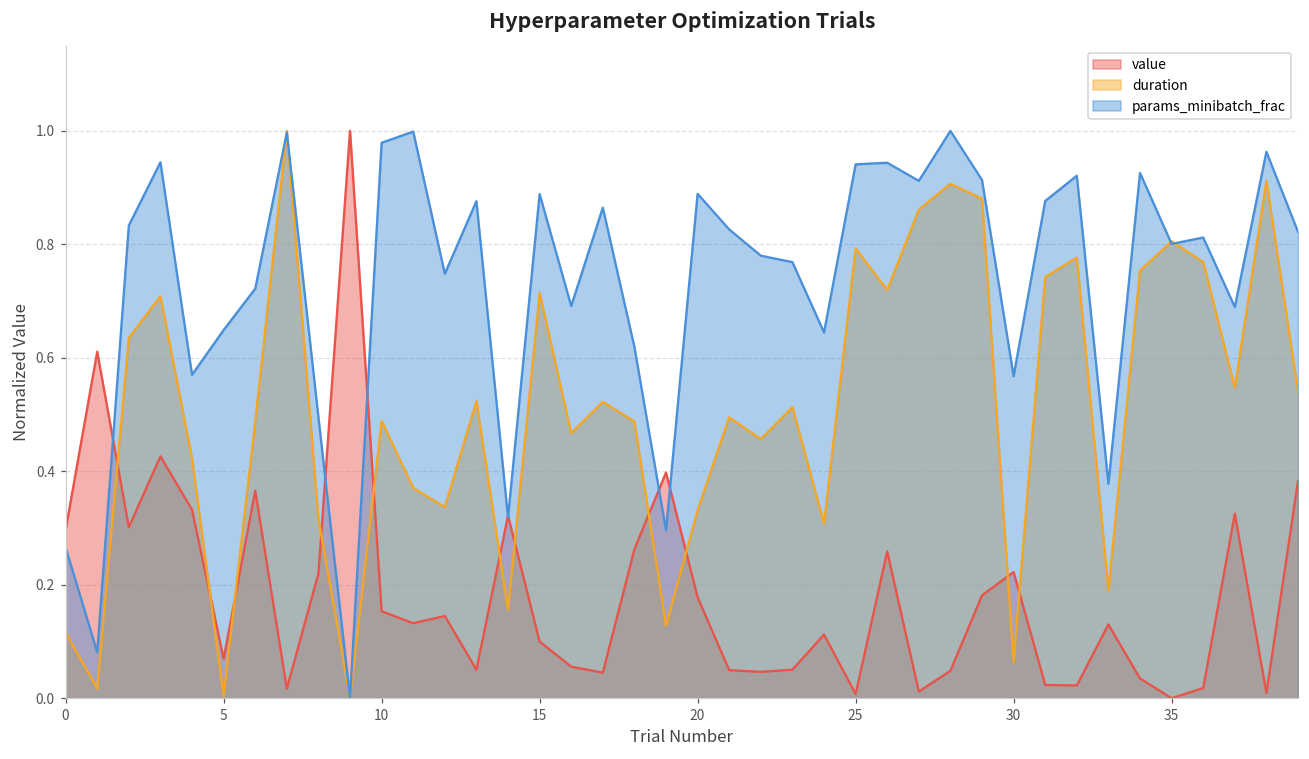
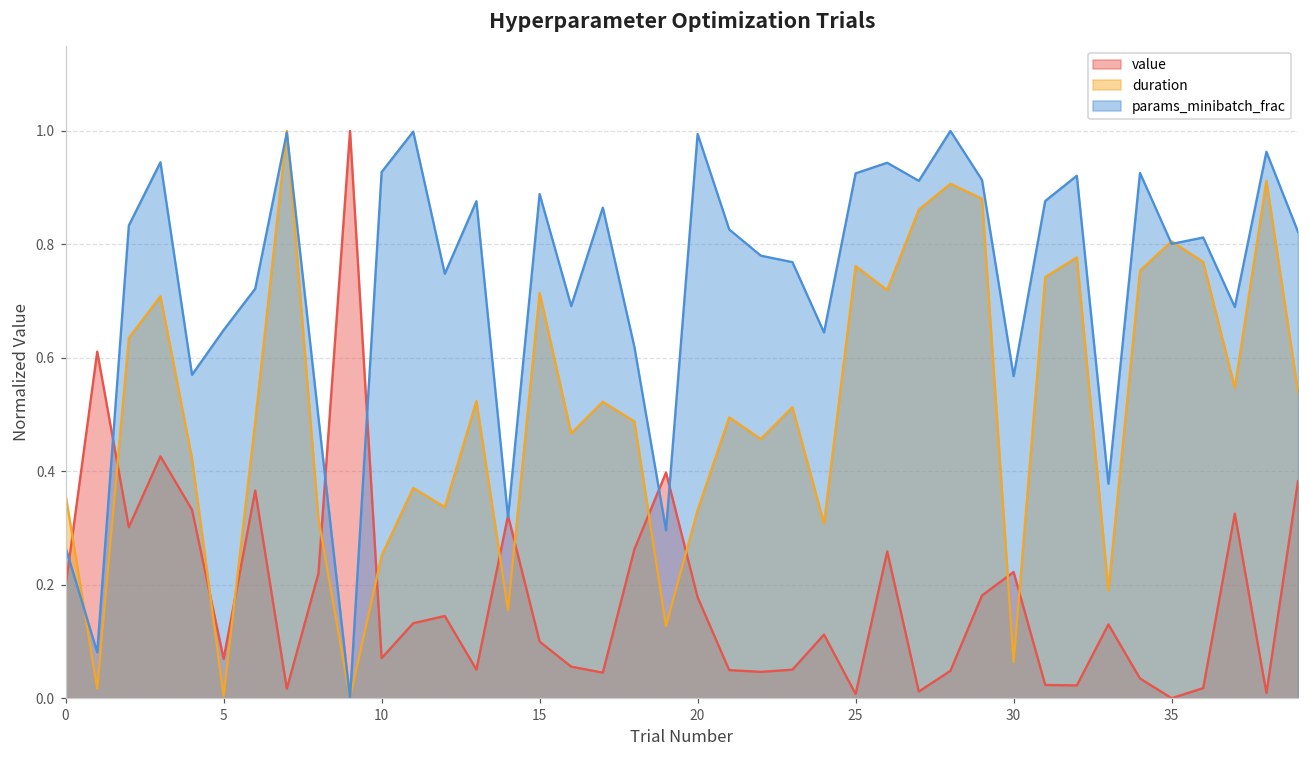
value, 0: 0.30 -> 0.20
duration, 0: 0.12 -> 0.36
value, 10: 0.15 -> 0.07
duration, 10: 0.49 -> 0.25
params_minibatch_frac, 10: 0.98 -> 0.93
params_minibatch_frac, 20: 0.89 -> 0.99
duration, 25: 0.79 -> 0.76
params_minibatch_frac, 25: 0.94 -> 0.93
